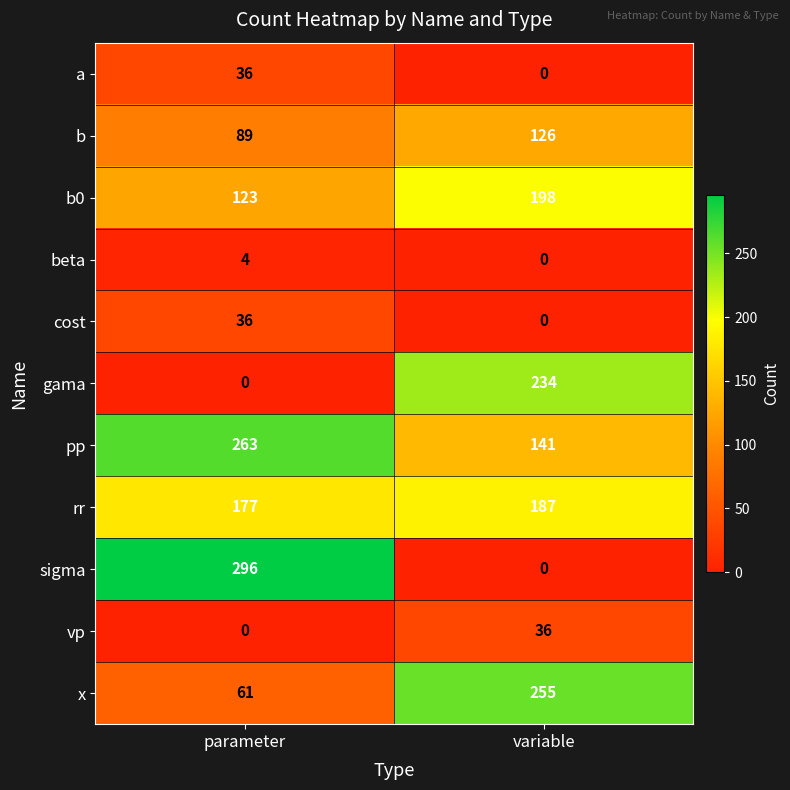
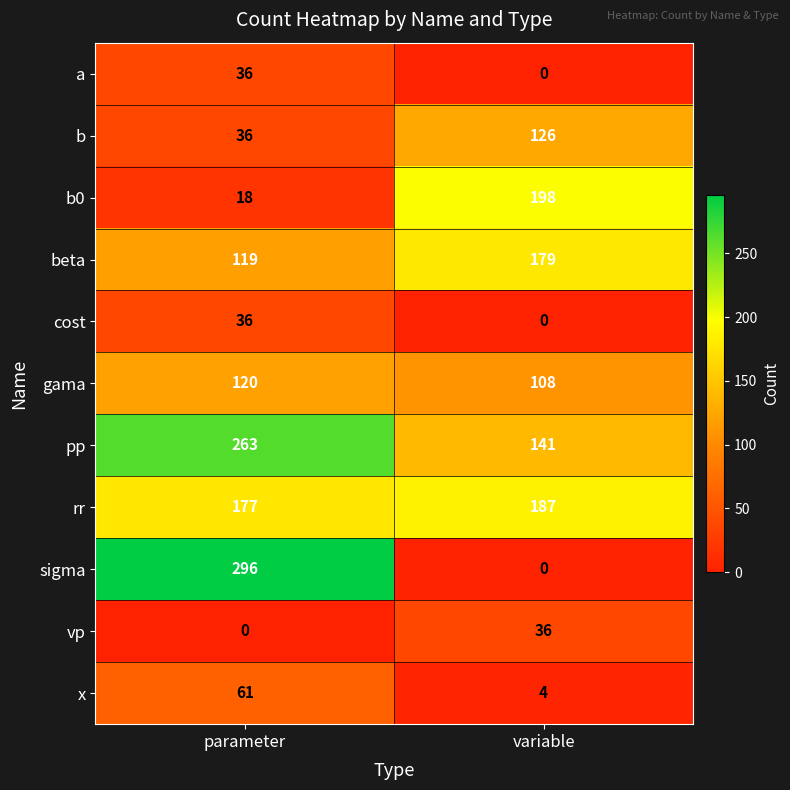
b, parameter: 89 -> 36
b0, parameter: 123 -> 18
beta, parameter: 4 -> 119
beta, variable: 0 -> 179
gama, parameter: 0 -> 120
gama, variable: 234 -> 108
x, variable: 255 -> 4
